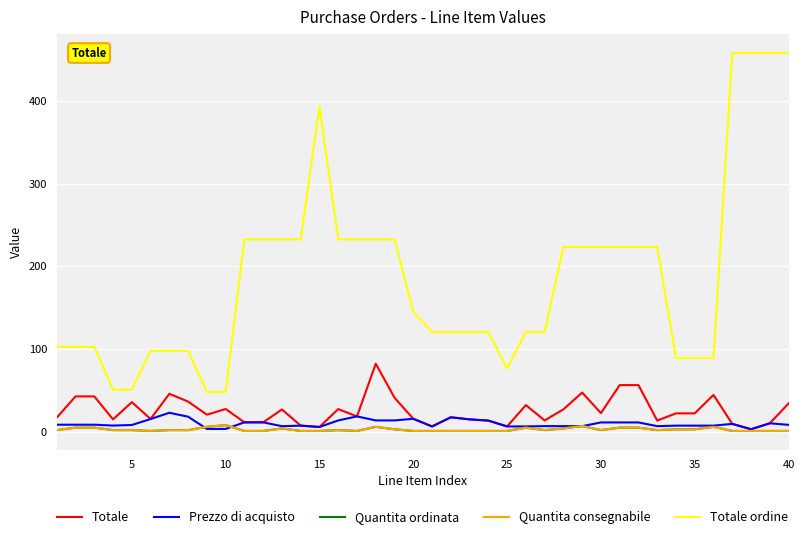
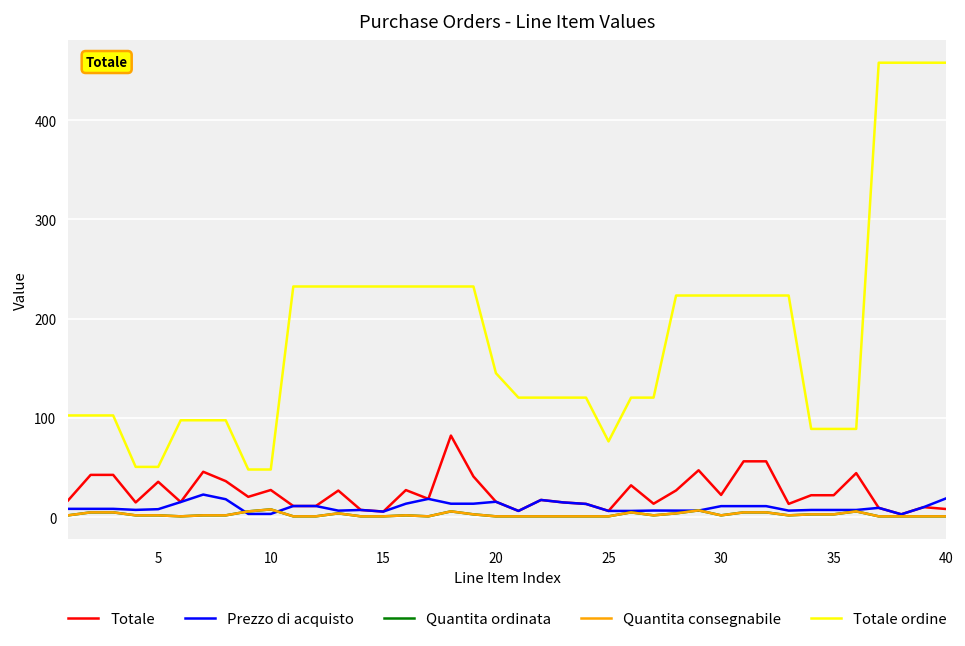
Totale ordine, 15: 390 -> 230
Totale, 40: 30 -> 10
Prezzo di acquisto, 40: 10 -> 20
